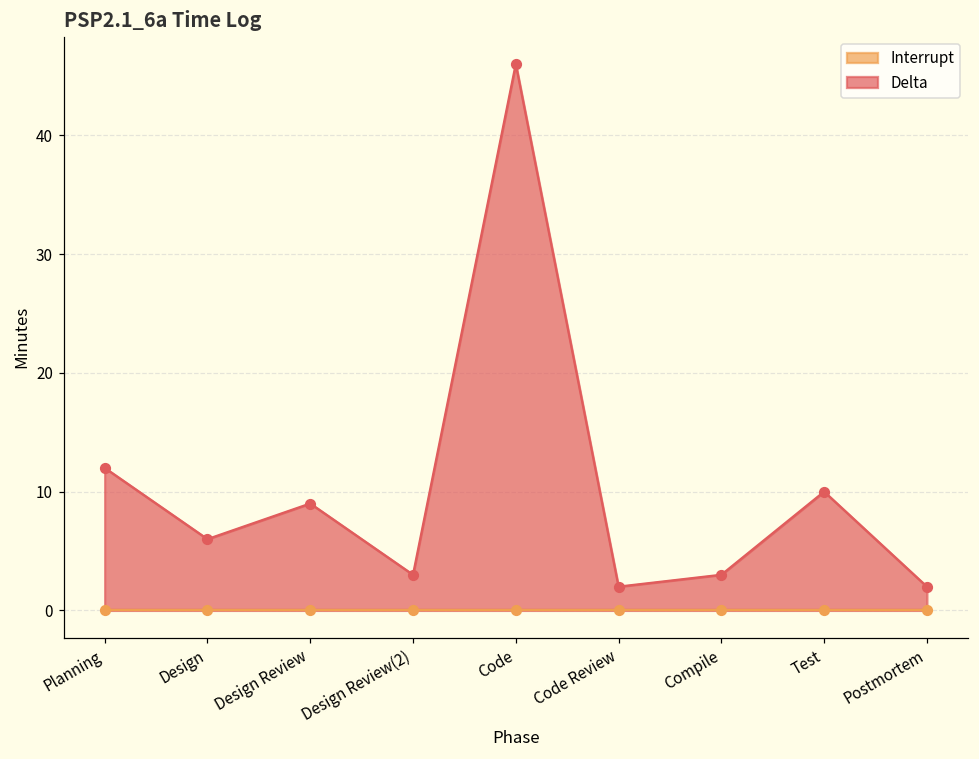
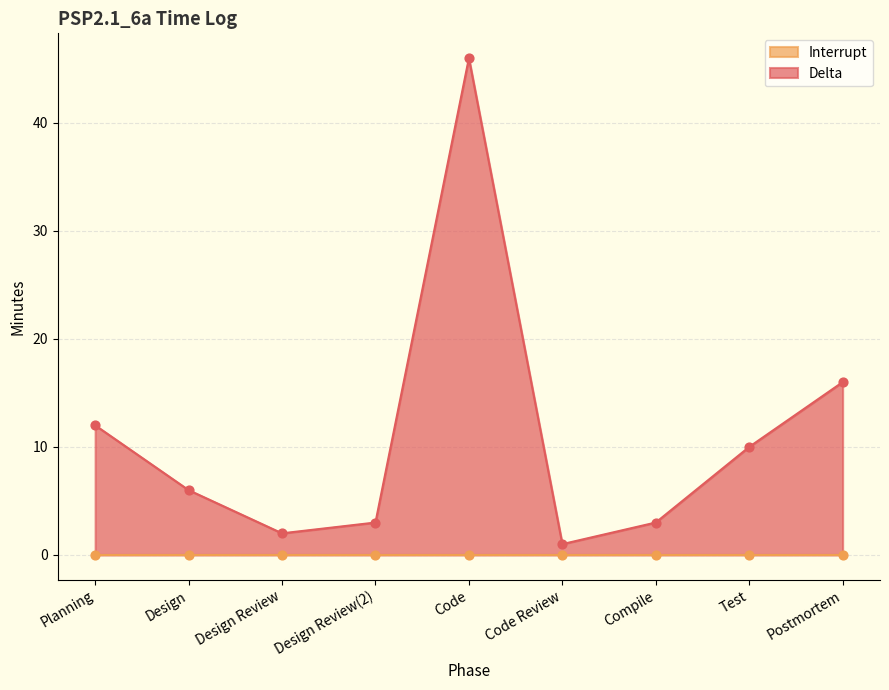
Delta, Design Review: 9 -> 2
Delta, Code Review: 2 -> 1
Delta, Postmortem: 2 -> 16
